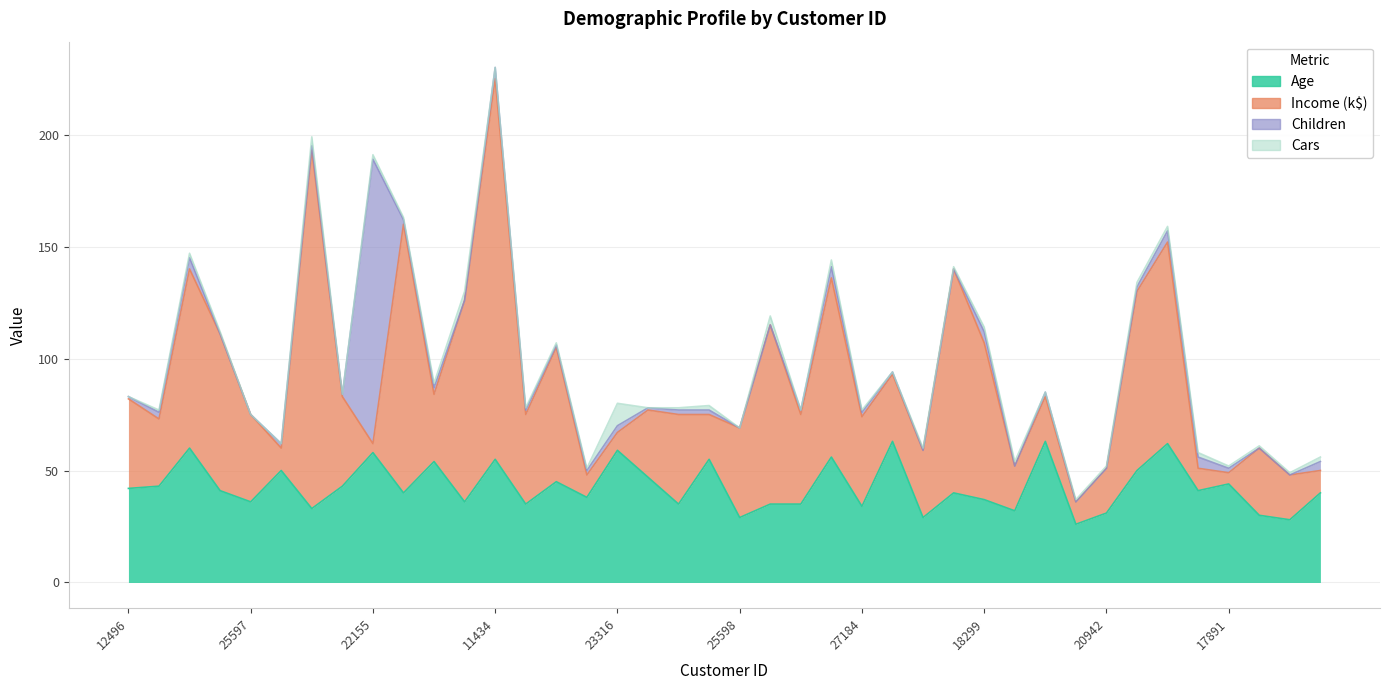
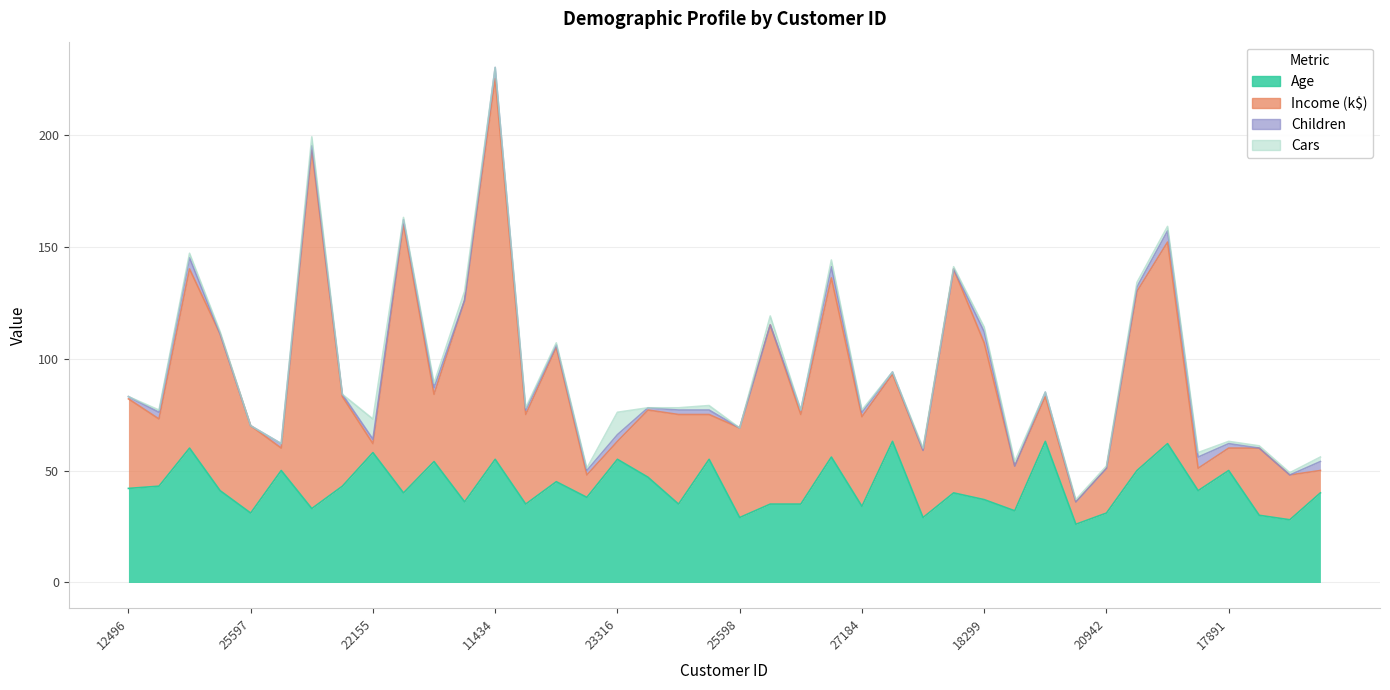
Age, 25597: 36 -> 31
Children, 22155: 127 -> 2
Cars, 22155: 2 -> 9
Age, 23316: 59 -> 55
Age, 17891: 44 -> 50
Income (k$), 17891: 5 -> 10
